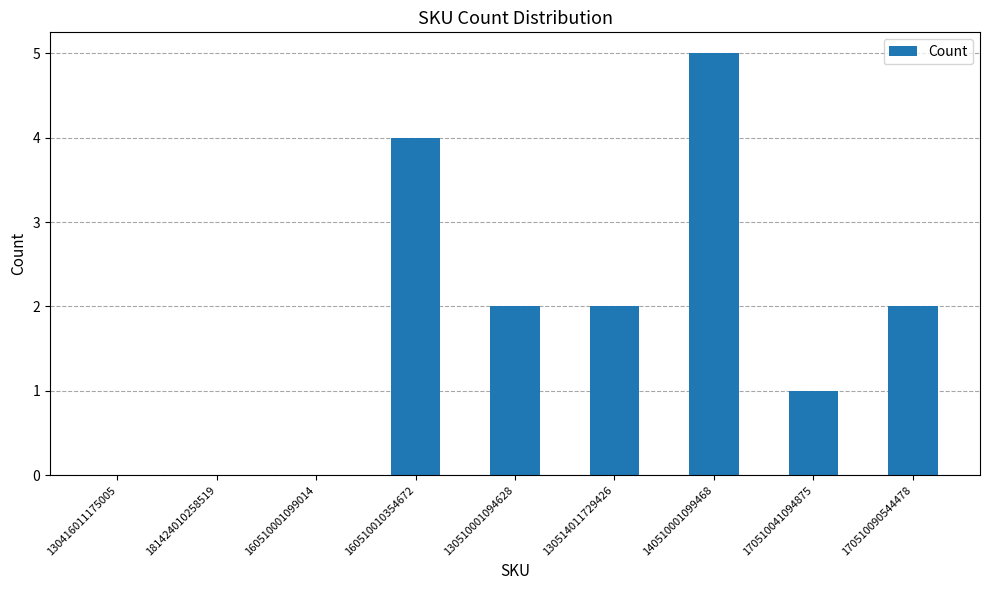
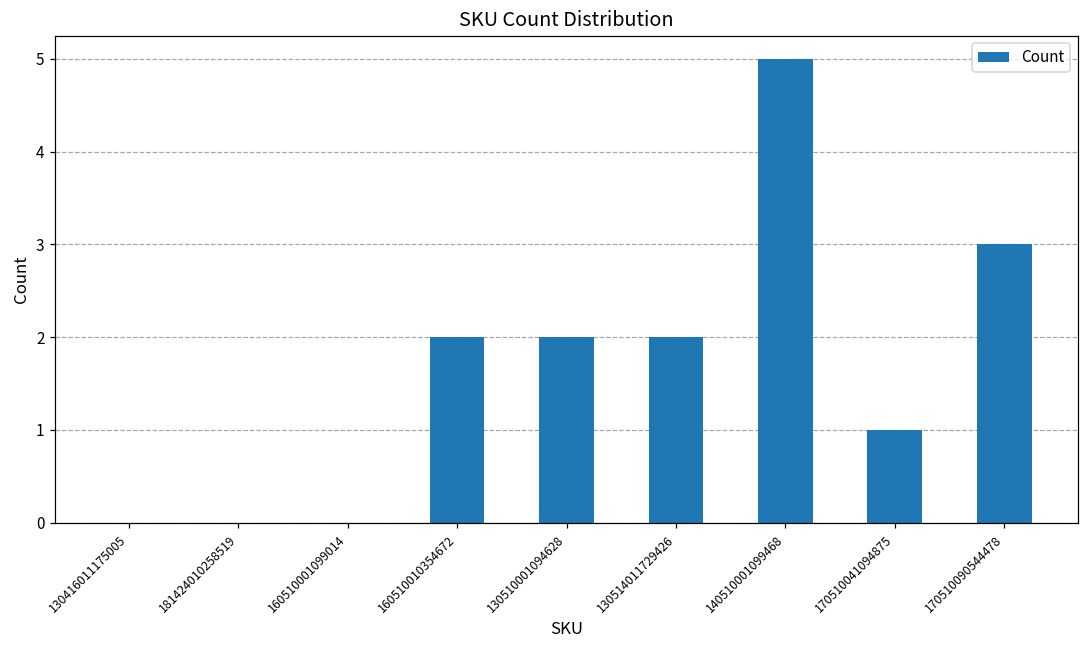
160510010354672: 4 -> 2
170510090544478: 2 -> 3
